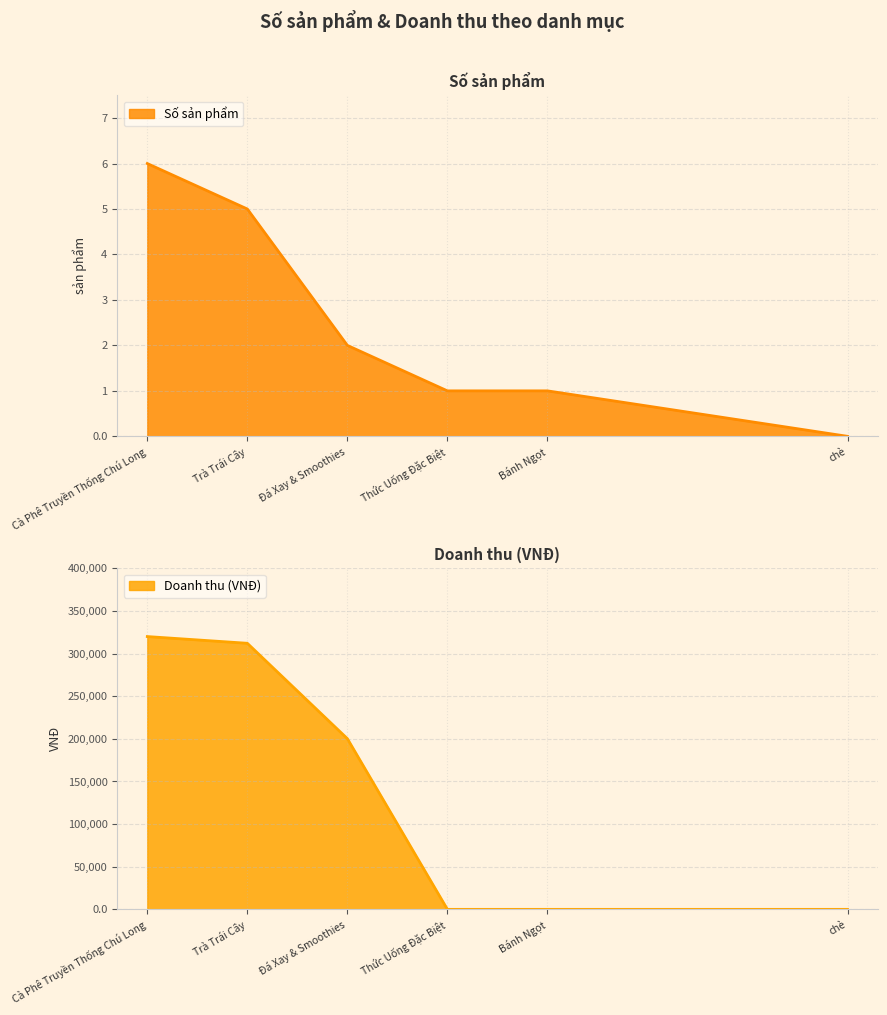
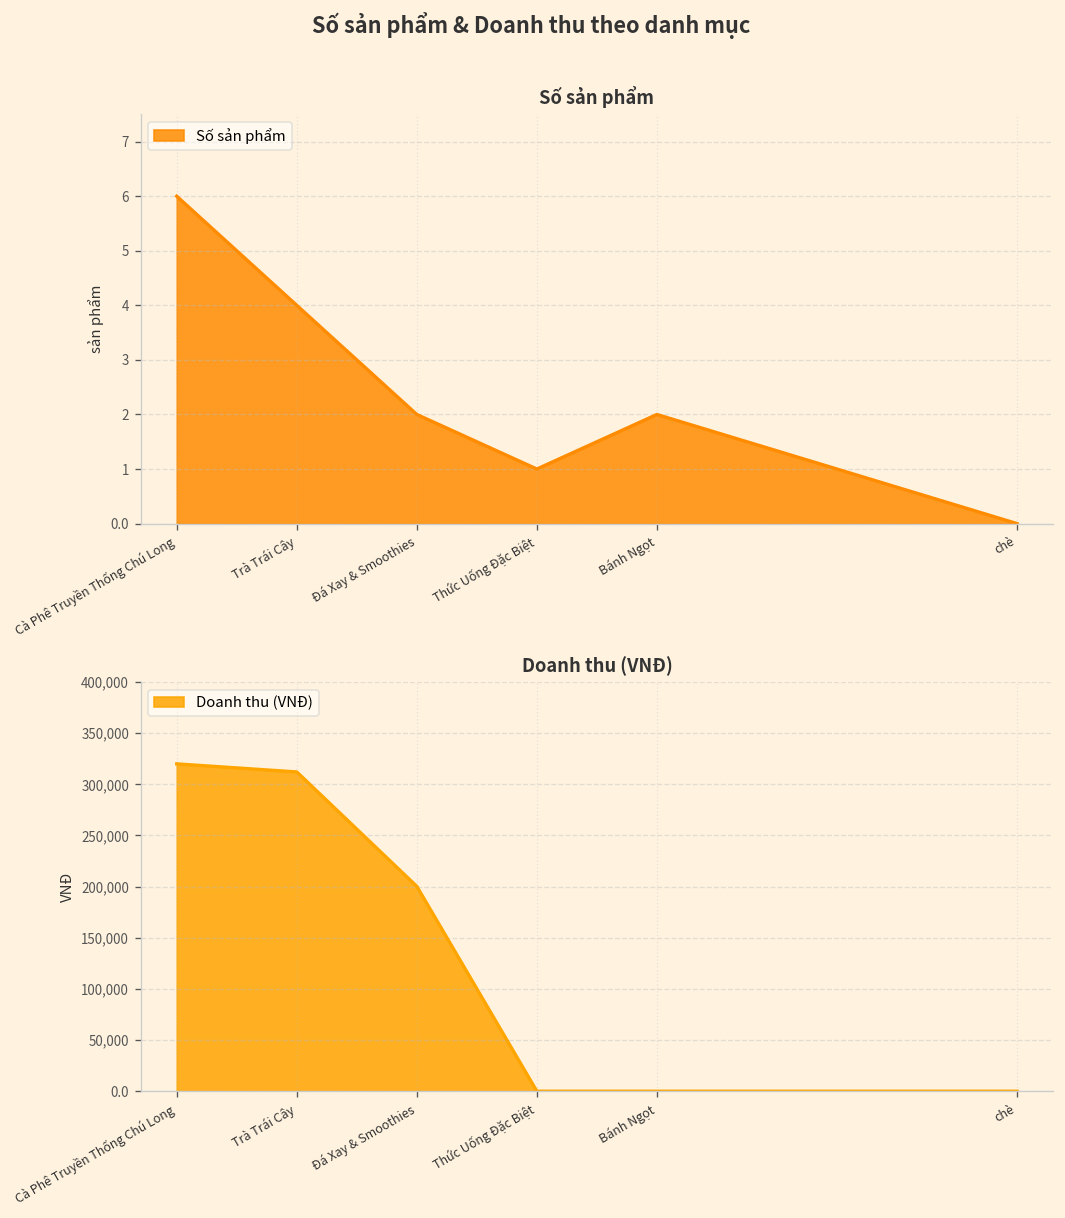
Số sản phẩm, Trà Trái Cây: 5 -> 4
Số sản phẩm, Bánh Ngọt: 1 -> 2
